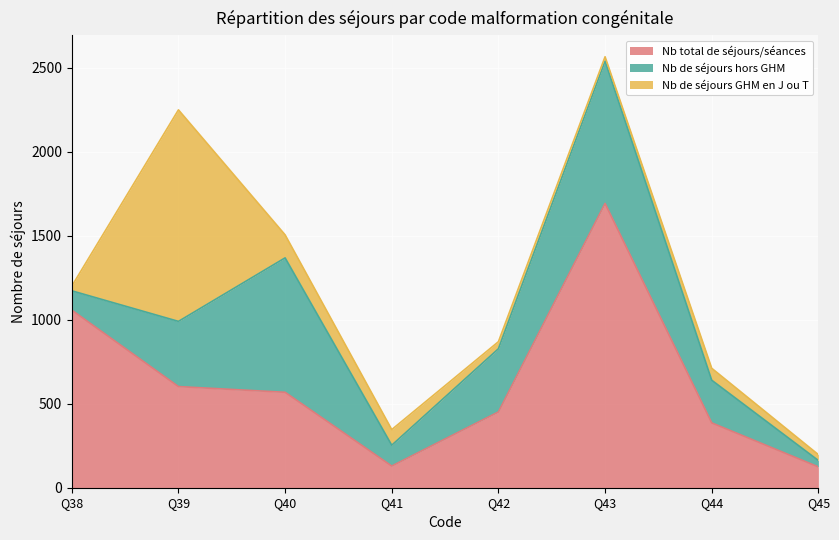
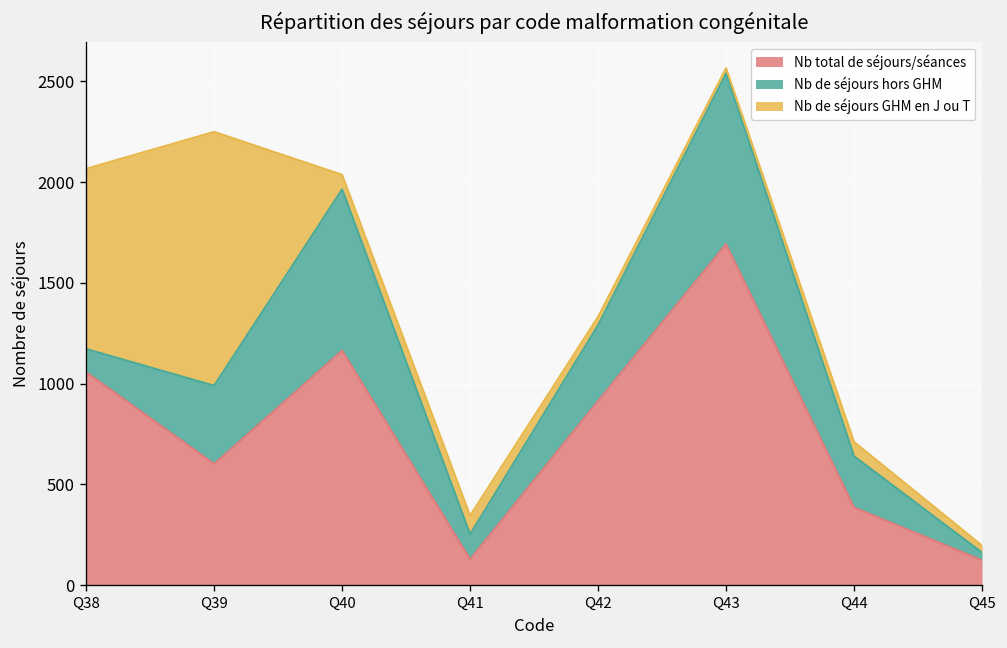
Nb de séjours GHM en J ou T, Q38: 30 -> 890
Nb total de séjours/séances, Q40: 570 -> 1160
Nb de séjours GHM en J ou T, Q40: 140 -> 70
Nb total de séjours/séances, Q42: 450 -> 910
